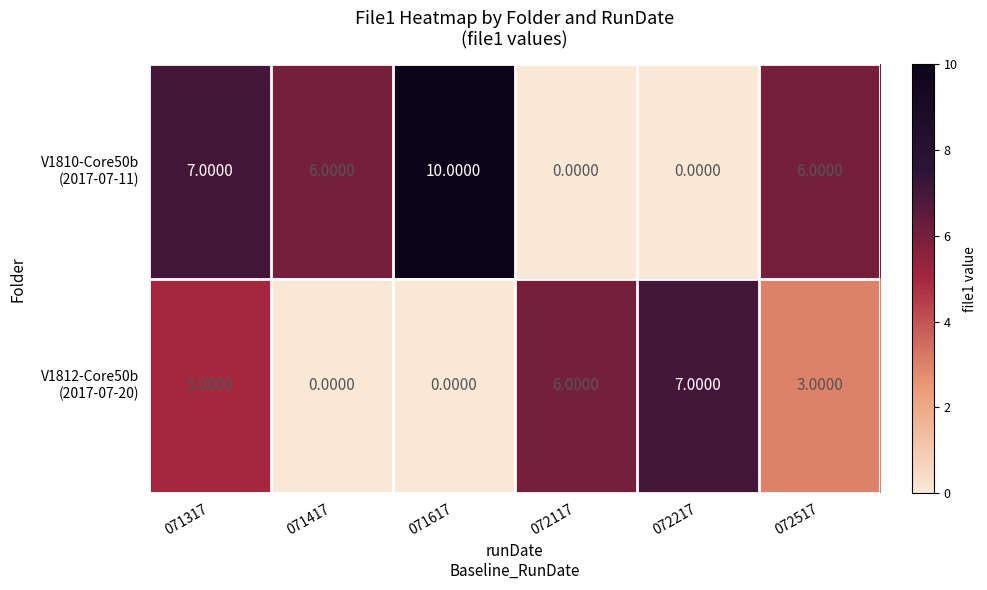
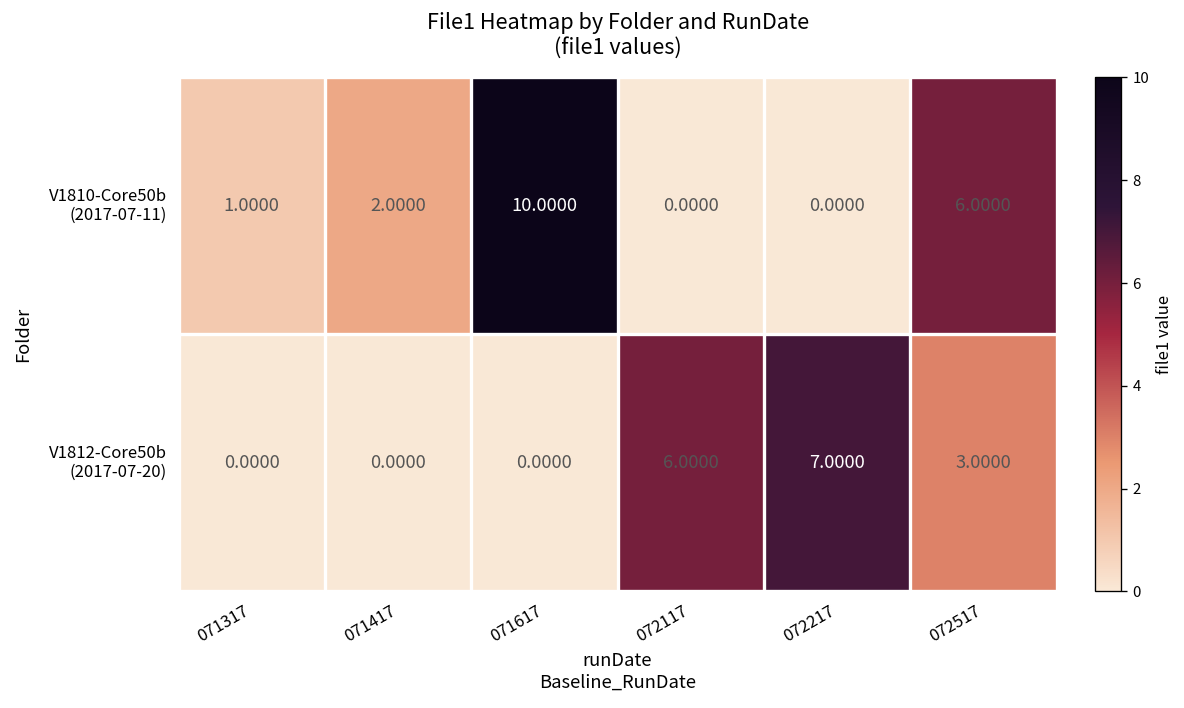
V1810-Core50b (2017-07-11), 071317: 7.0000 -> 1.0000
V1810-Core50b (2017-07-11), 071417: 6.0000 -> 2.0000
V1812-Core50b (2017-07-20), 071317: 5.0000 -> 0.0000
